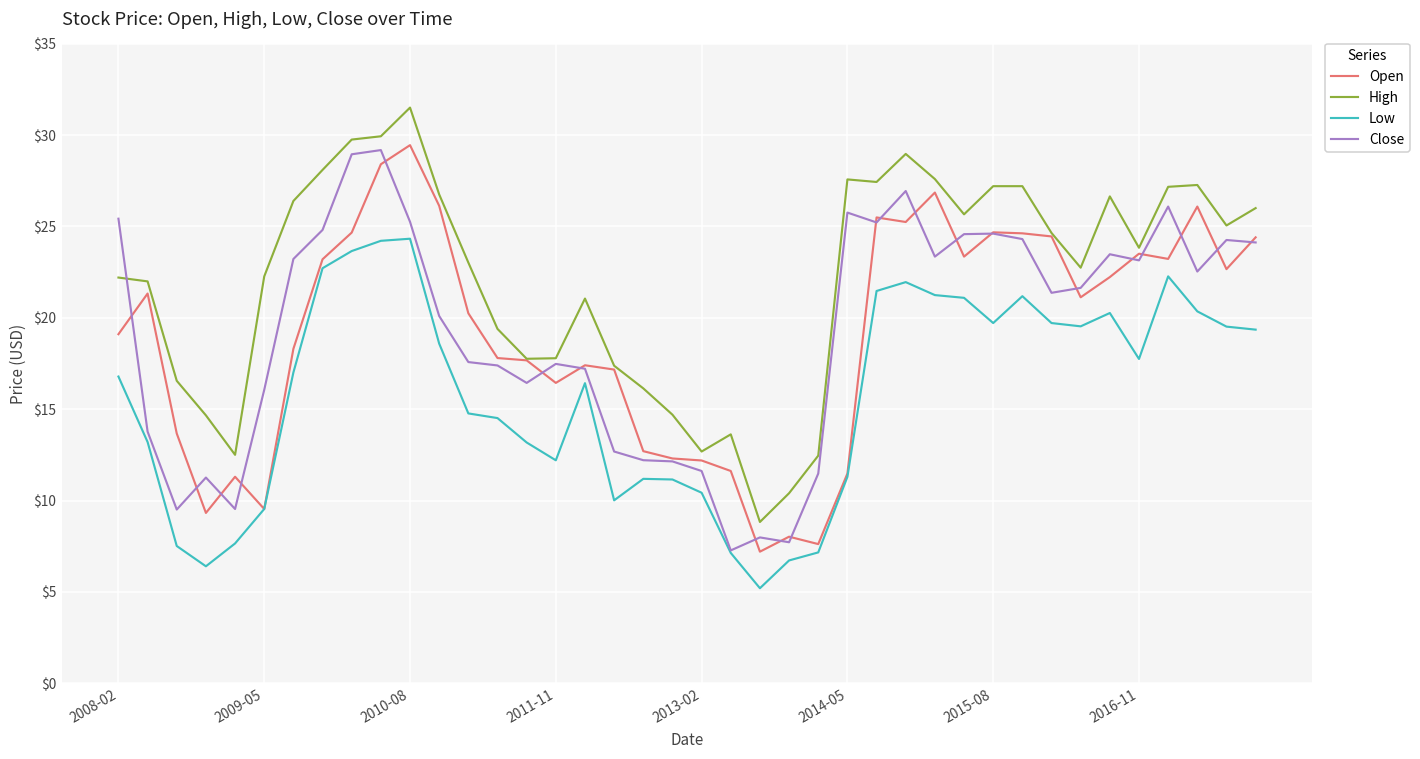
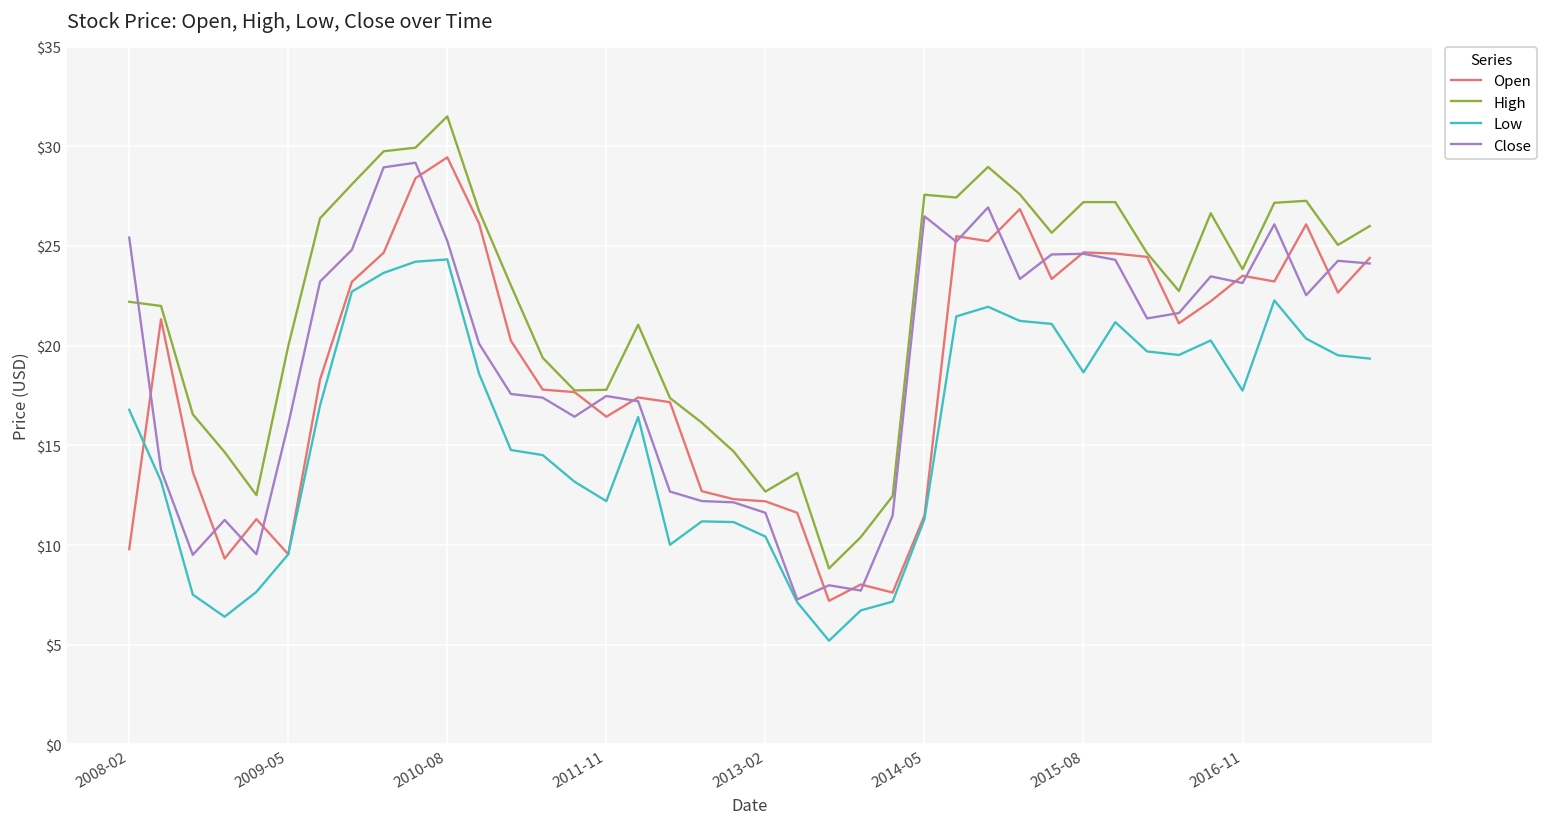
Open, 2008-02: $19.1 -> $9.8
High, 2009-05: $22.3 -> $20.0
Close, 2014-05: $25.8 -> $26.5
Low, 2015-08: $19.7 -> $18.7
